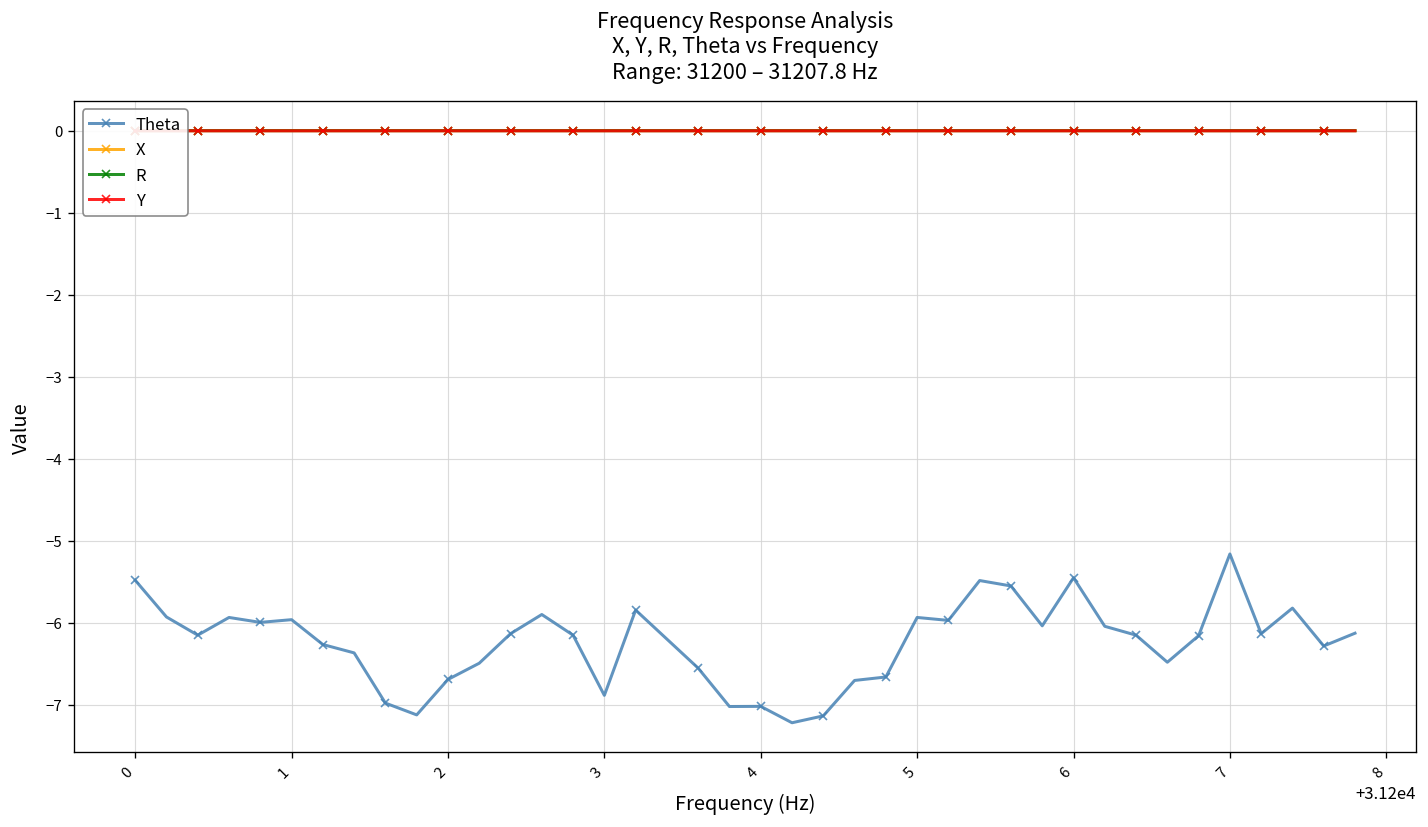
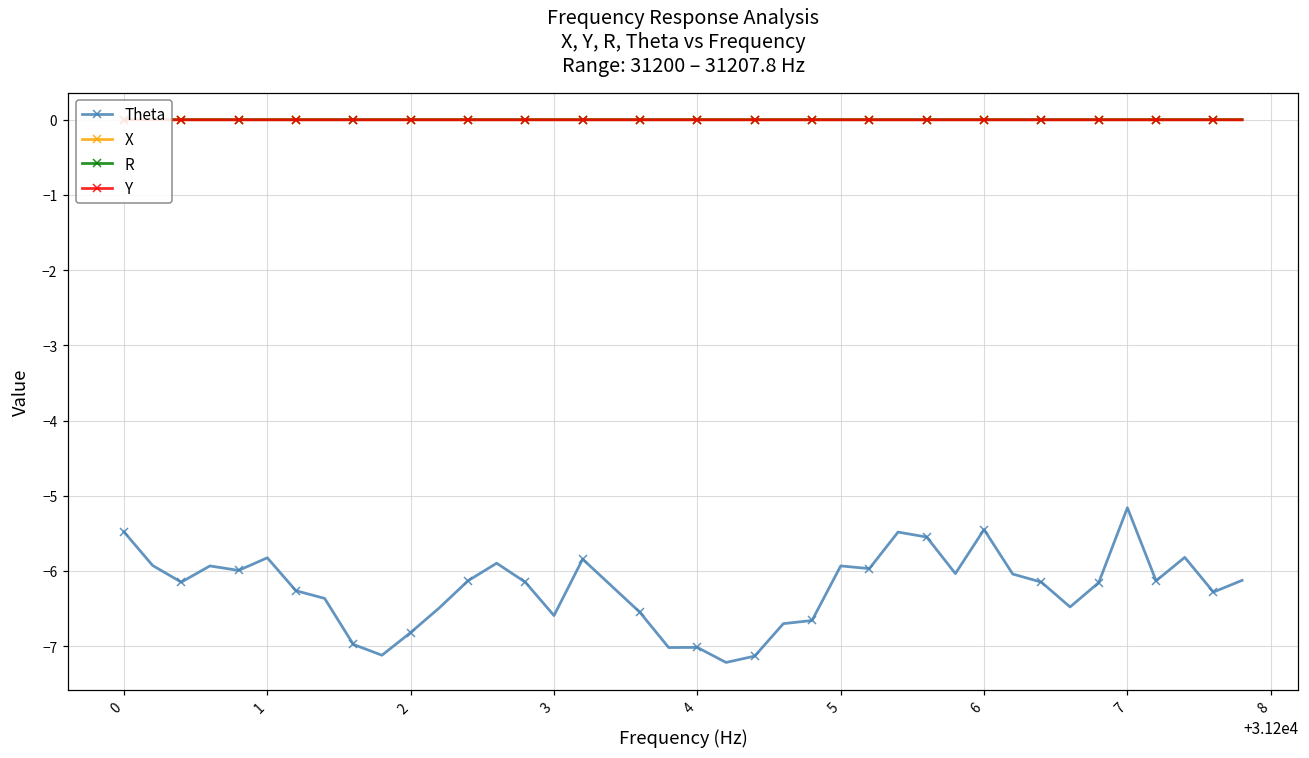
Theta, 1: -6.0 -> -5.8
Theta, 2: -6.7 -> -6.8
Theta, 3: -6.9 -> -6.6
